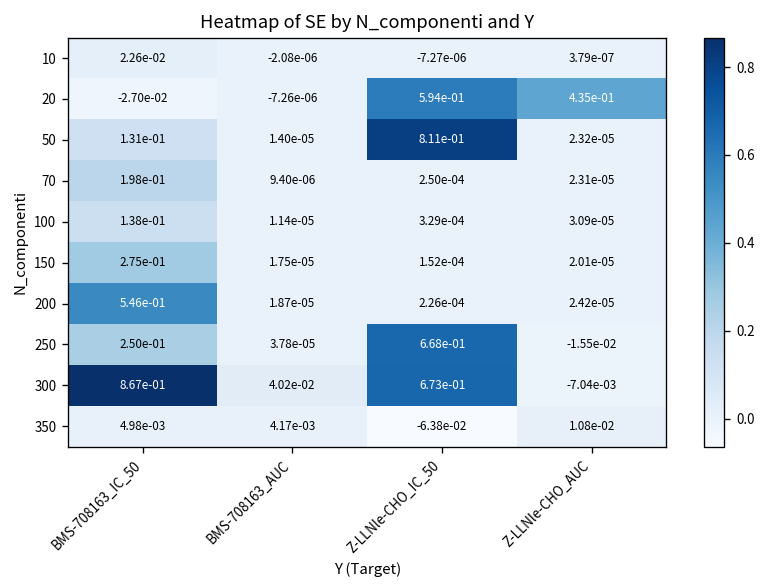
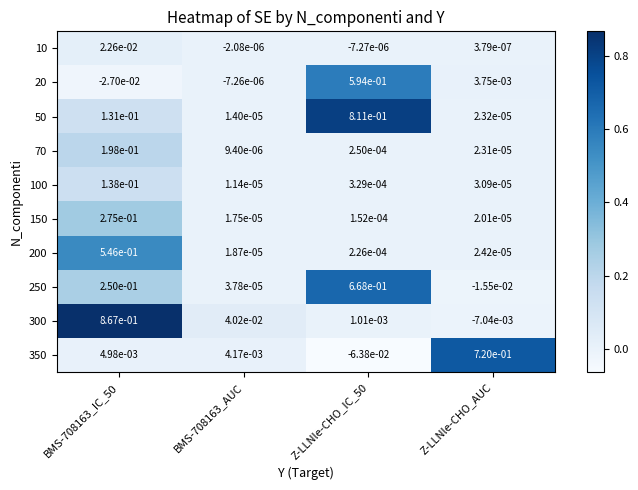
20, Z-LLNle-CHO_AUC: 4.35e-01 -> 3.75e-03
300, Z-LLNle-CHO_IC_50: 6.73e-01 -> 1.01e-03
350, Z-LLNle-CHO_AUC: 1.08e-02 -> 7.20e-01
